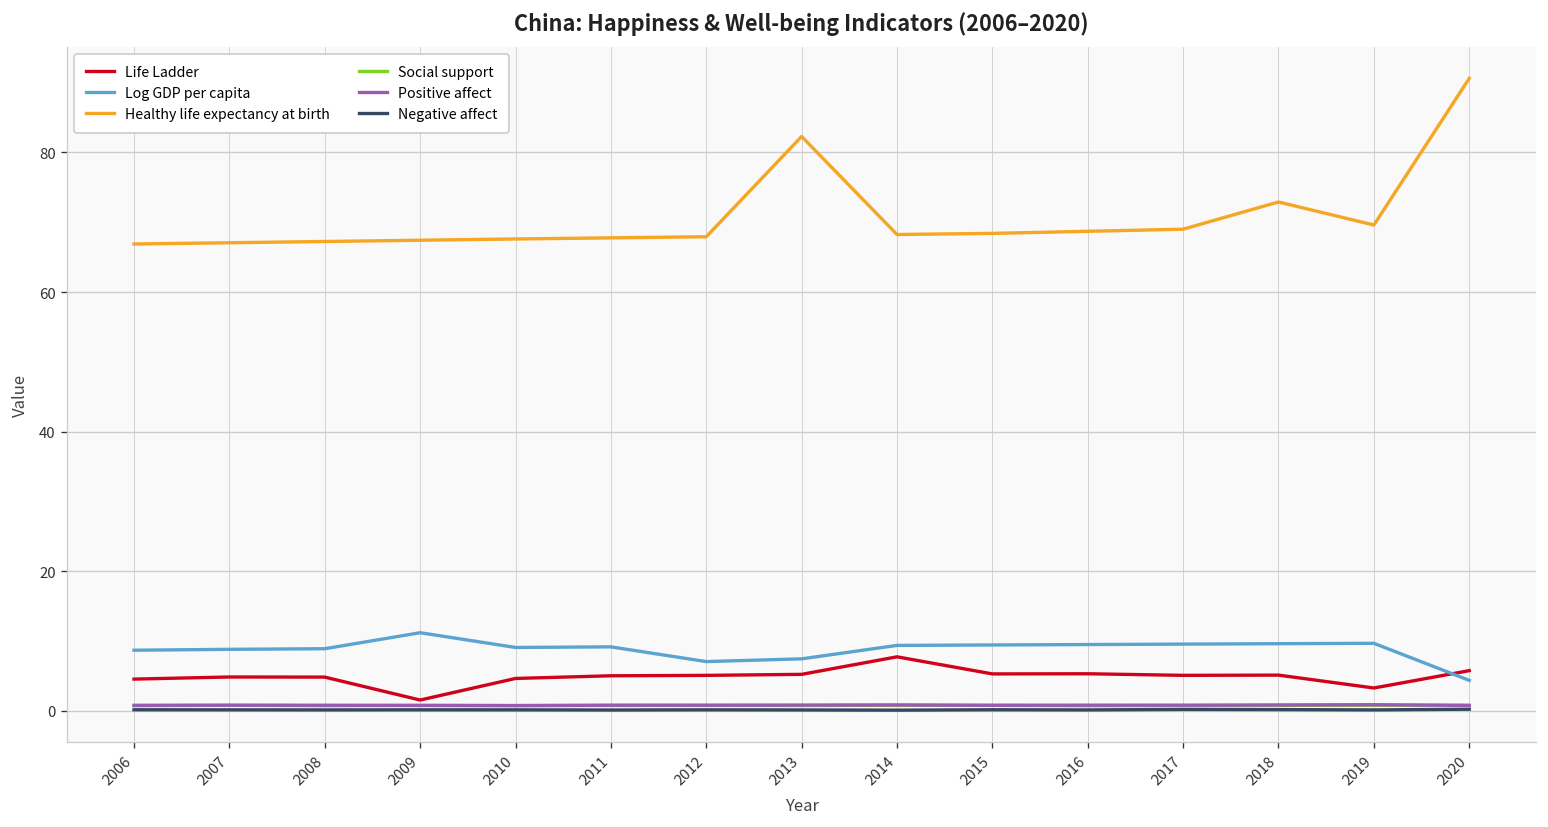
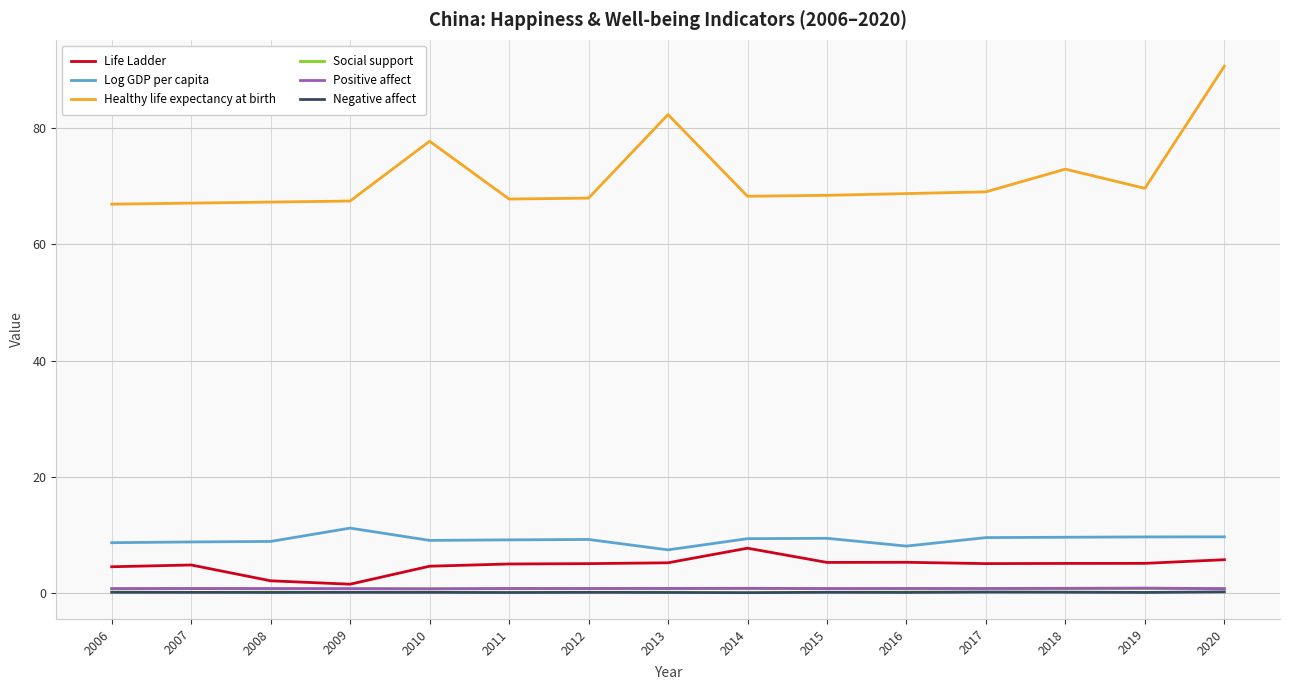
Life Ladder, 2008: 5 -> 2
Healthy life expectancy at birth, 2010: 68 -> 78
Log GDP per capita, 2012: 7 -> 9
Log GDP per capita, 2016: 10 -> 8
Life Ladder, 2019: 3 -> 5
Log GDP per capita, 2020: 4 -> 10
